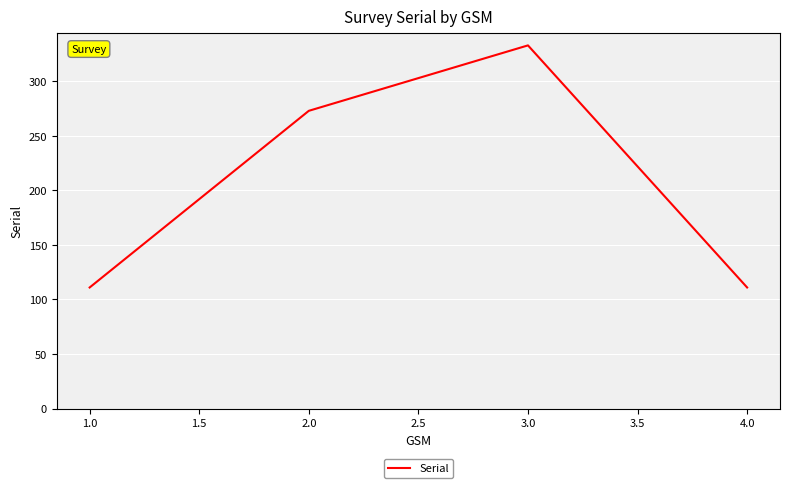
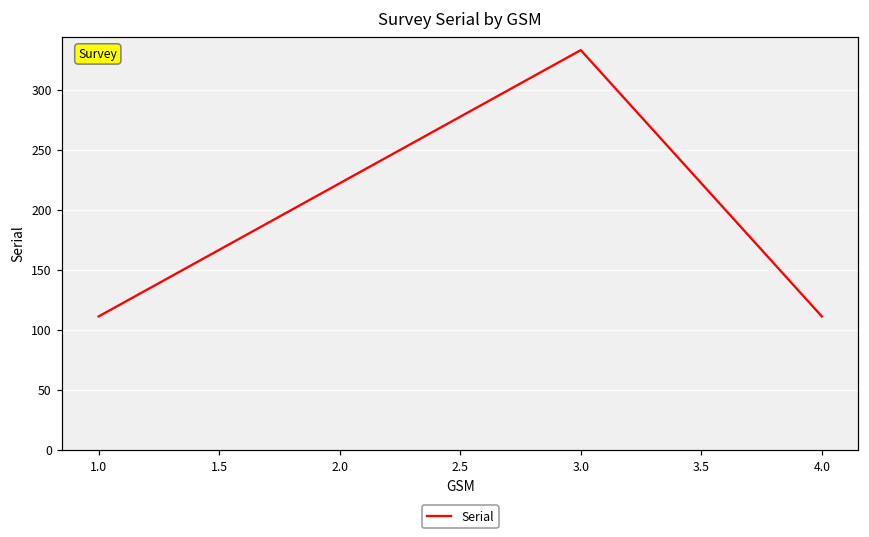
2.0: 273 -> 222
